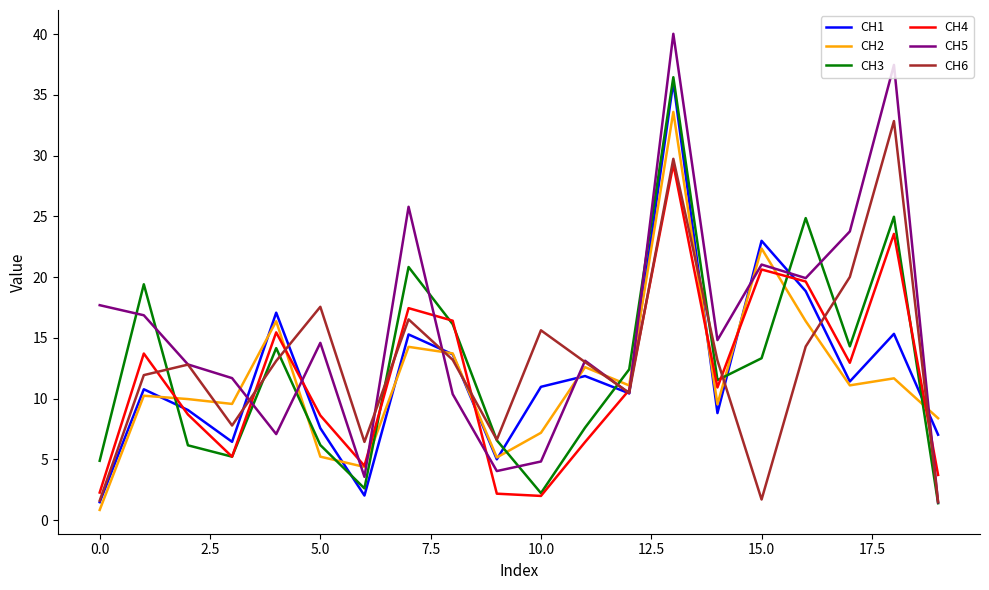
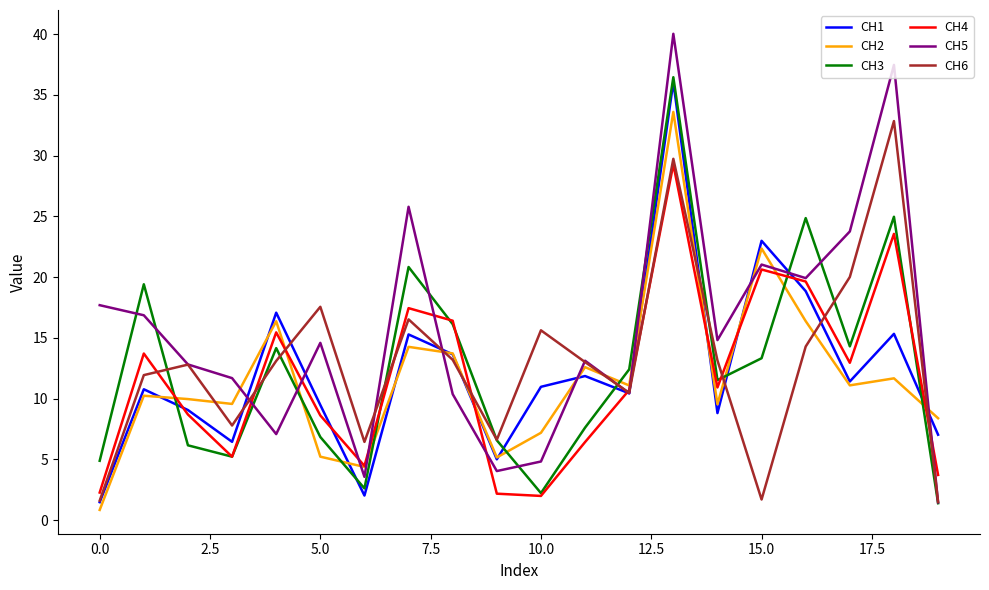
CH1, 5.0: 7.6 -> 9.5
CH3, 5.0: 6.2 -> 6.8
